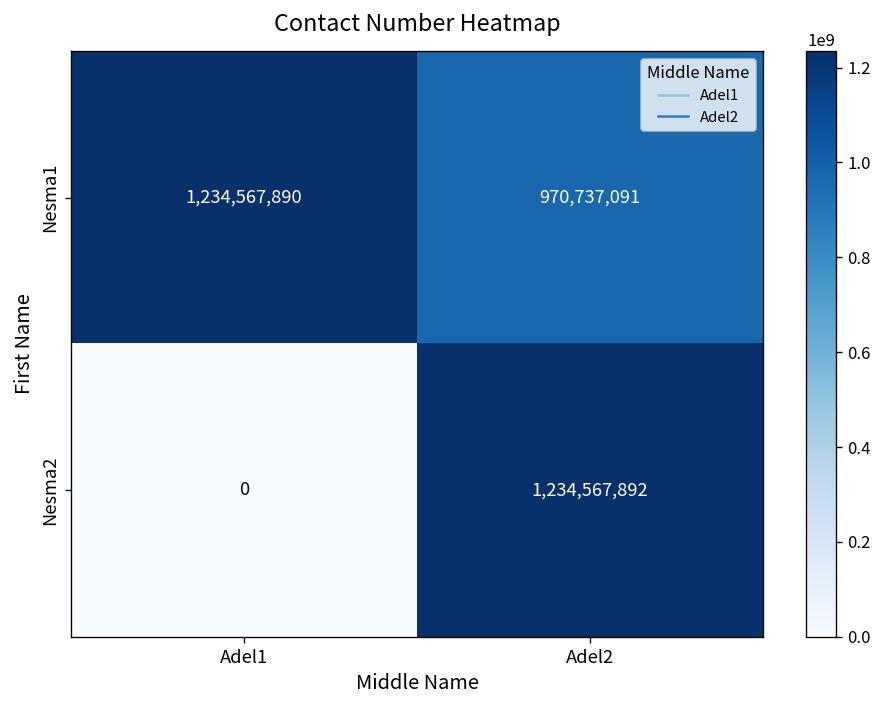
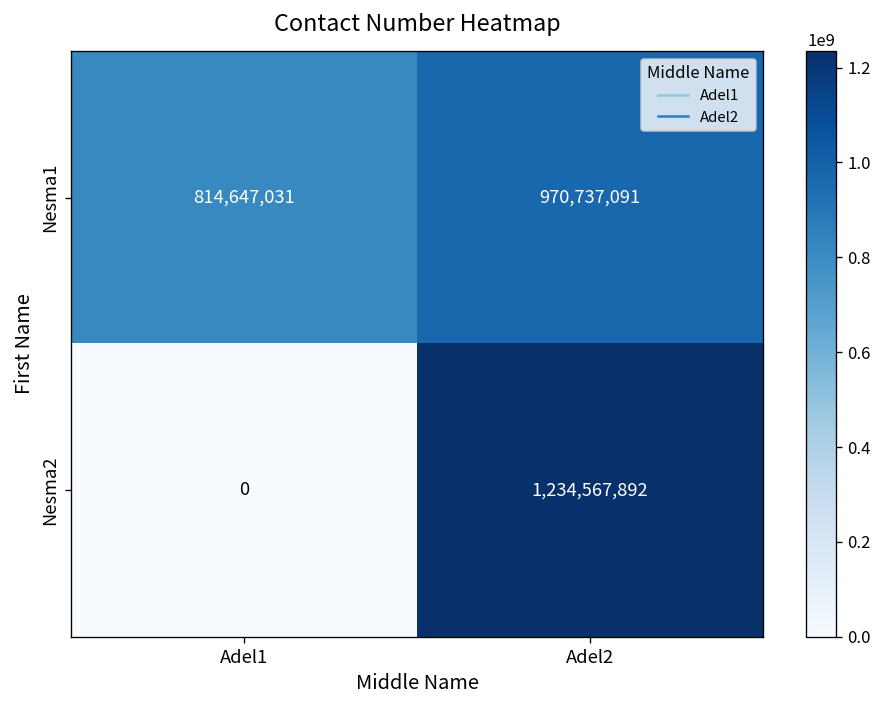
Nesma1, Adel1: 1,234,567,890 -> 814,647,031
